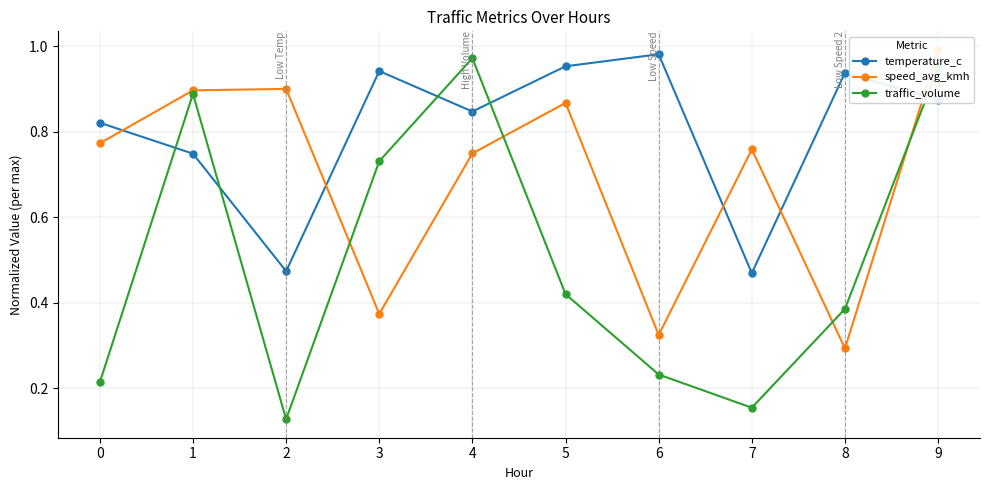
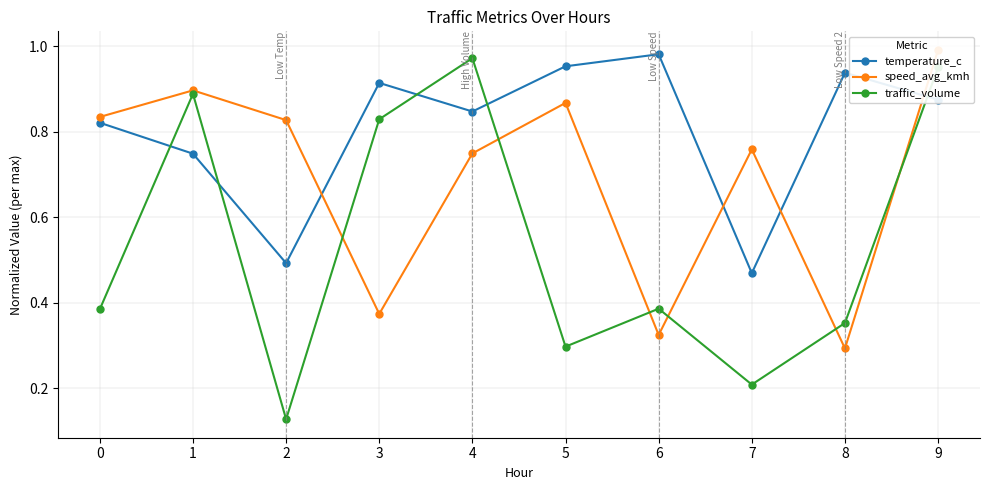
speed_avg_kmh, 0: 0.77 -> 0.83
traffic_volume, 0: 0.21 -> 0.38
temperature_c, 2: 0.47 -> 0.49
speed_avg_kmh, 2: 0.90 -> 0.83
temperature_c, 3: 0.94 -> 0.91
traffic_volume, 3: 0.73 -> 0.83
traffic_volume, 5: 0.42 -> 0.30
traffic_volume, 6: 0.23 -> 0.39
traffic_volume, 7: 0.15 -> 0.21
traffic_volume, 8: 0.39 -> 0.35
